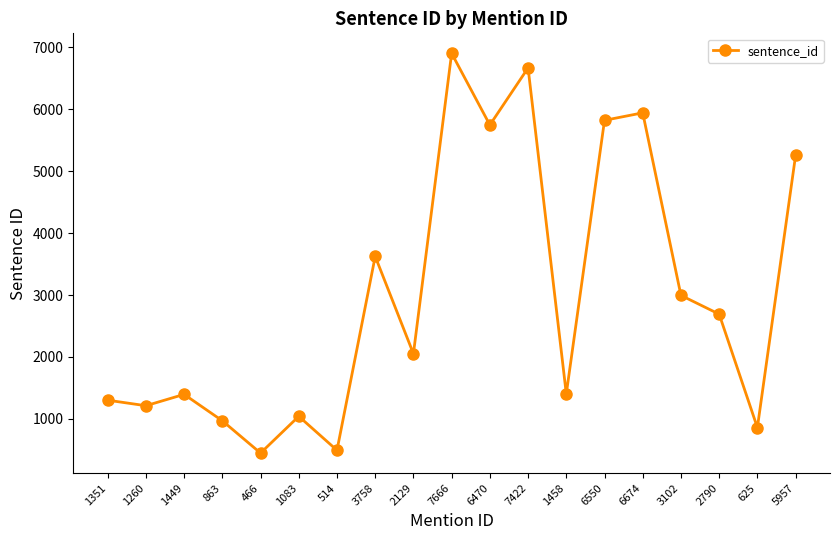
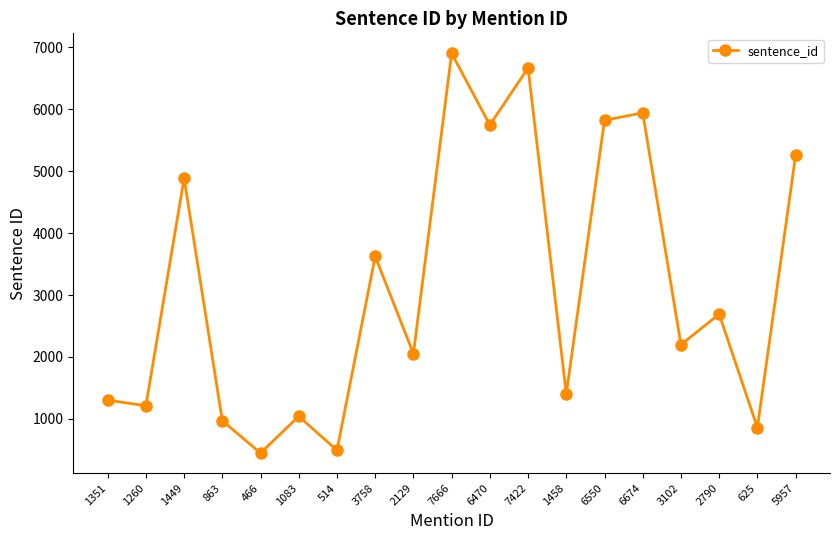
1449: 1400 -> 4900
3102: 3000 -> 2200
